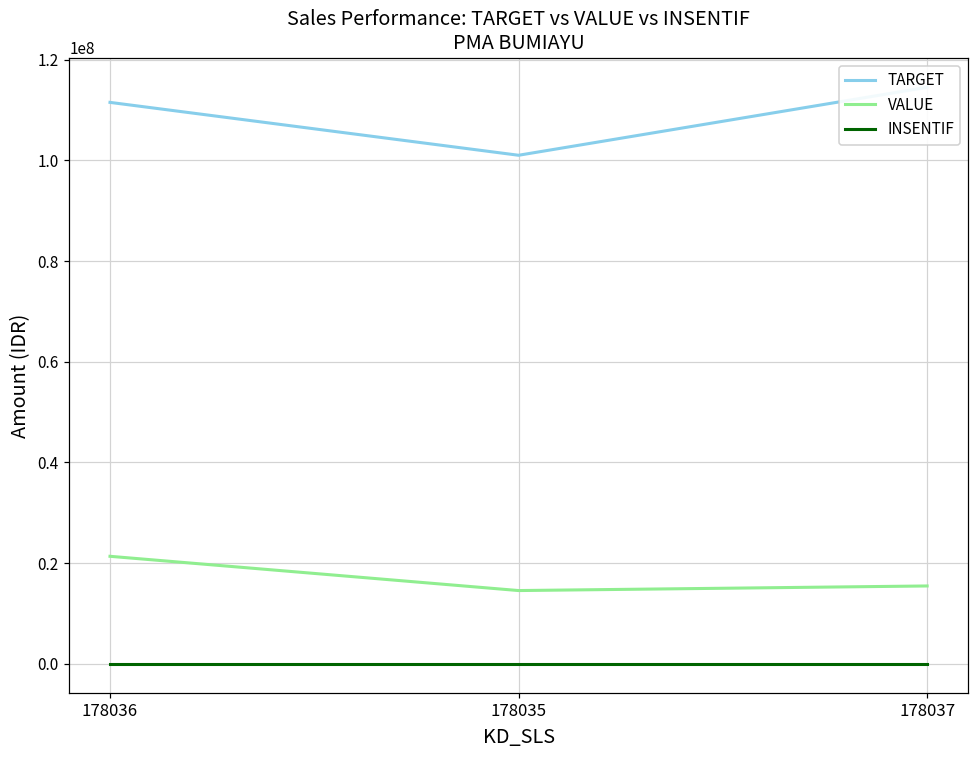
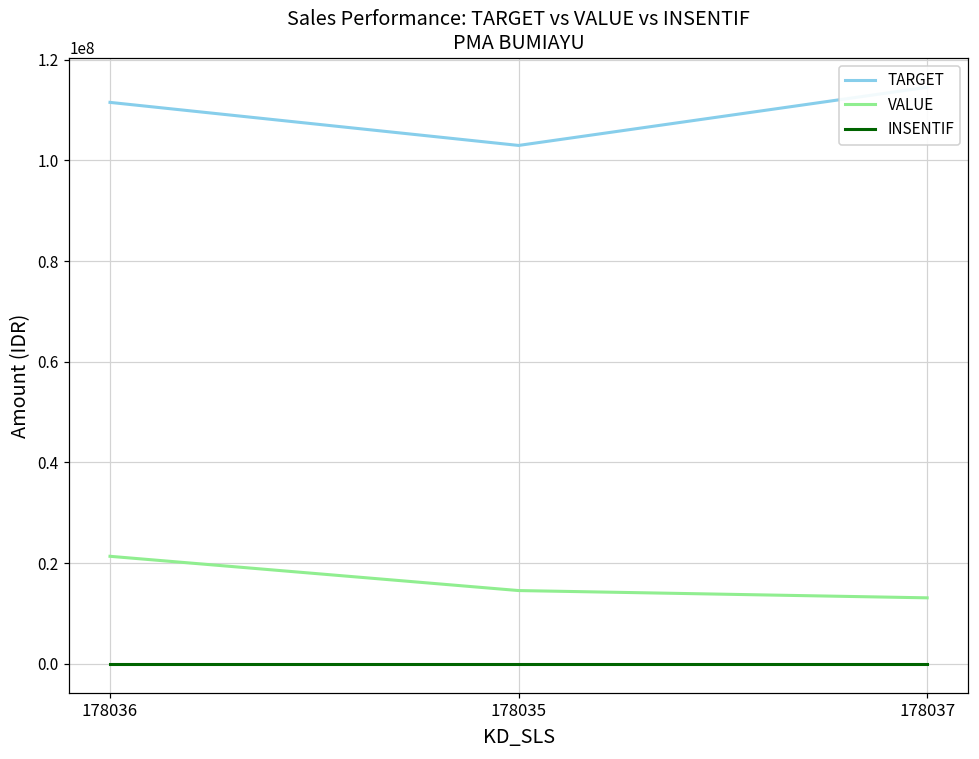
TARGET, 178035: 101000000 -> 103000000
VALUE, 178037: 15000000 -> 13000000
